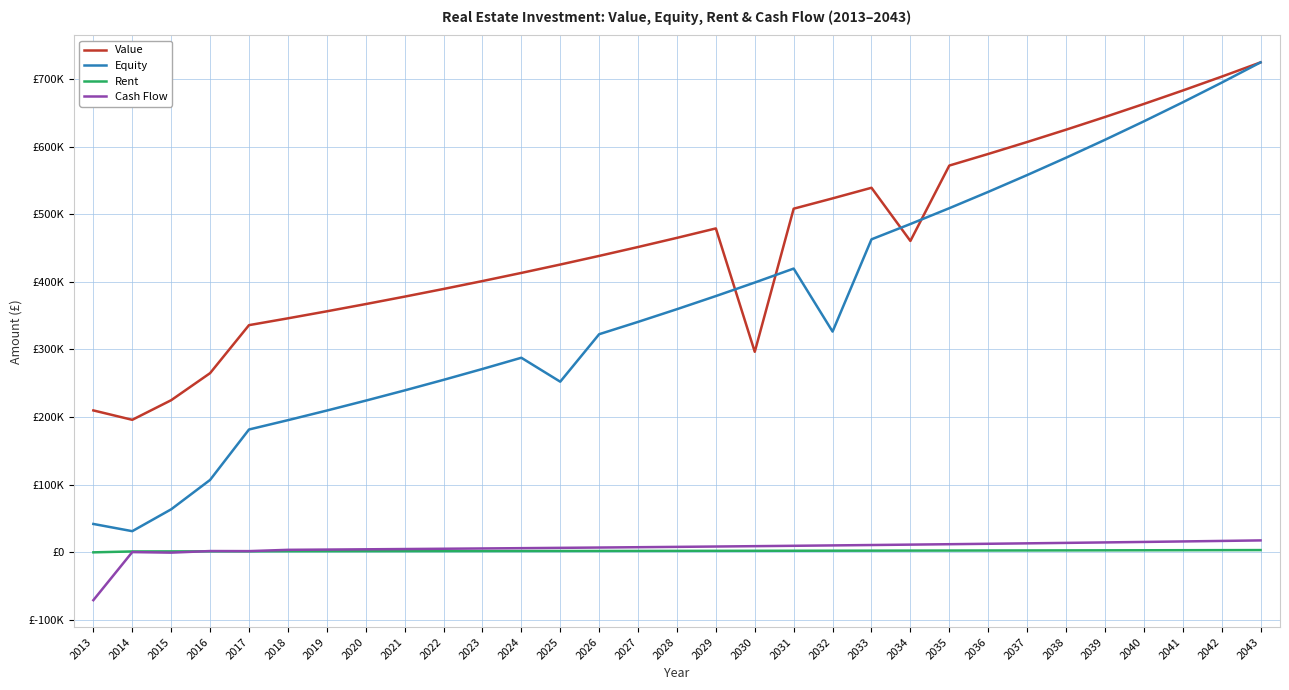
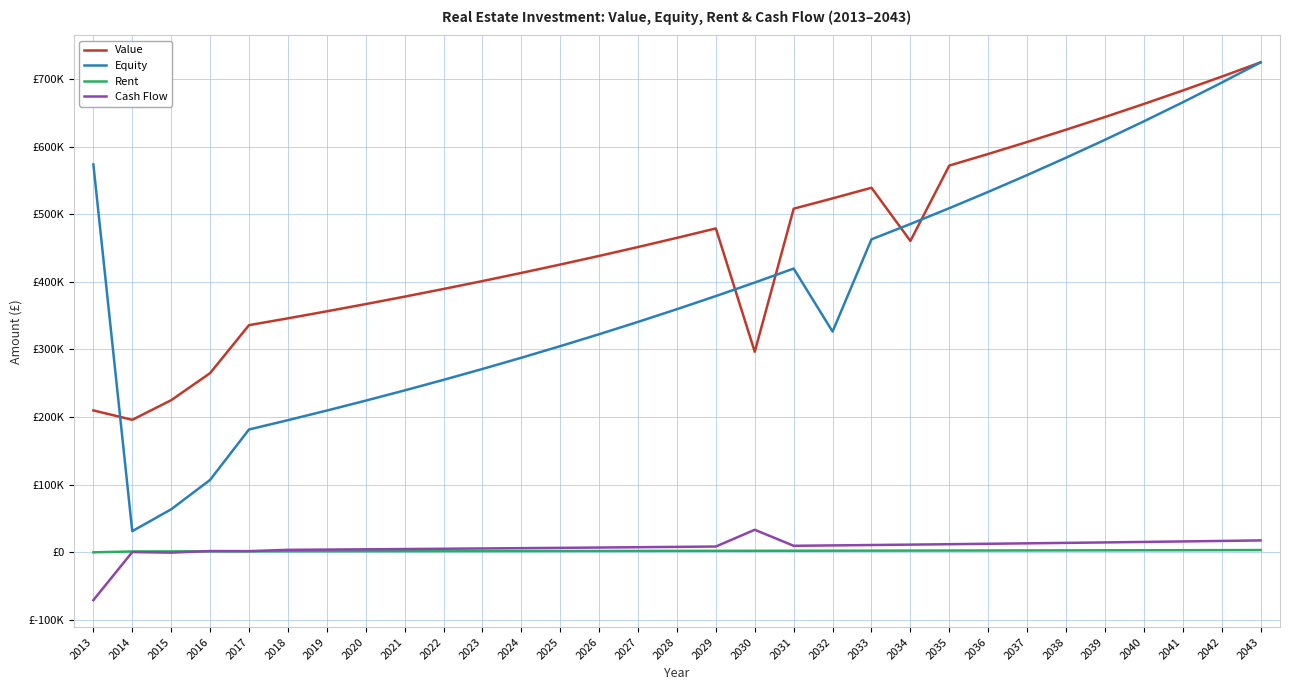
Equity, 2013: £40000 -> £570000
Equity, 2025: £250000 -> £300000
Cash Flow, 2030: £10000 -> £30000
